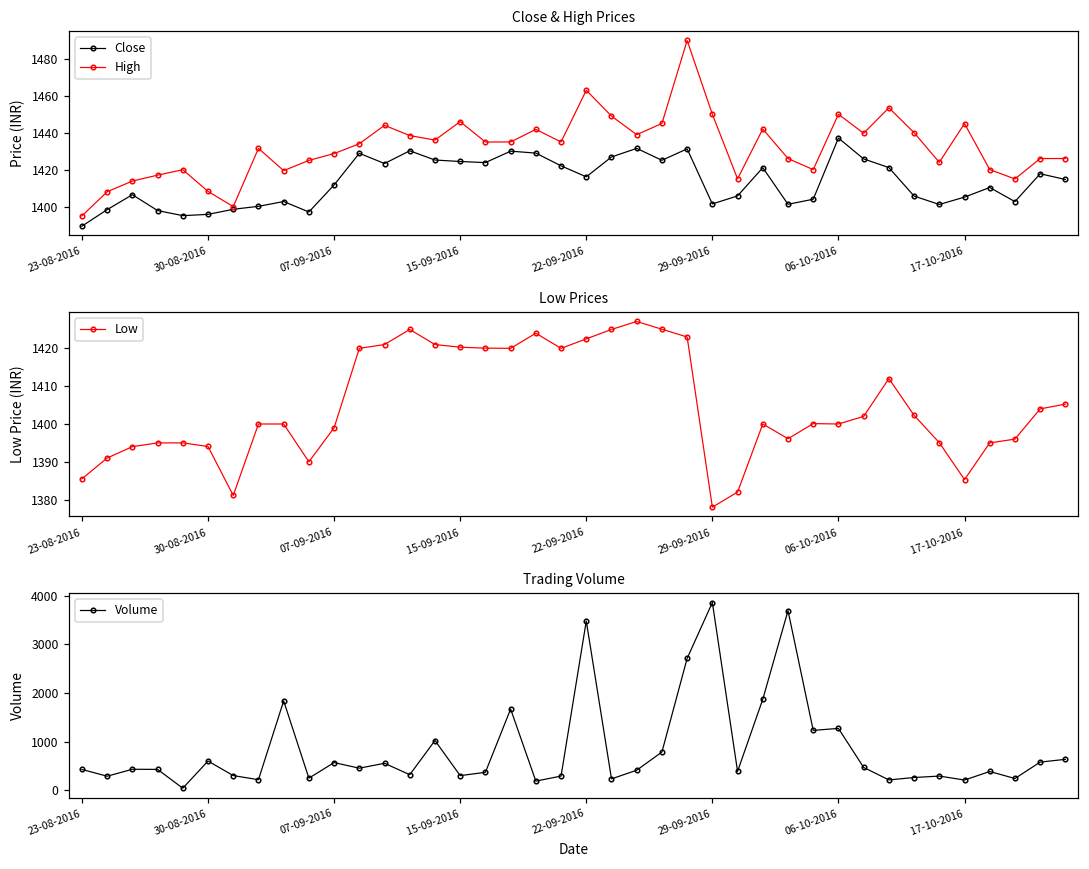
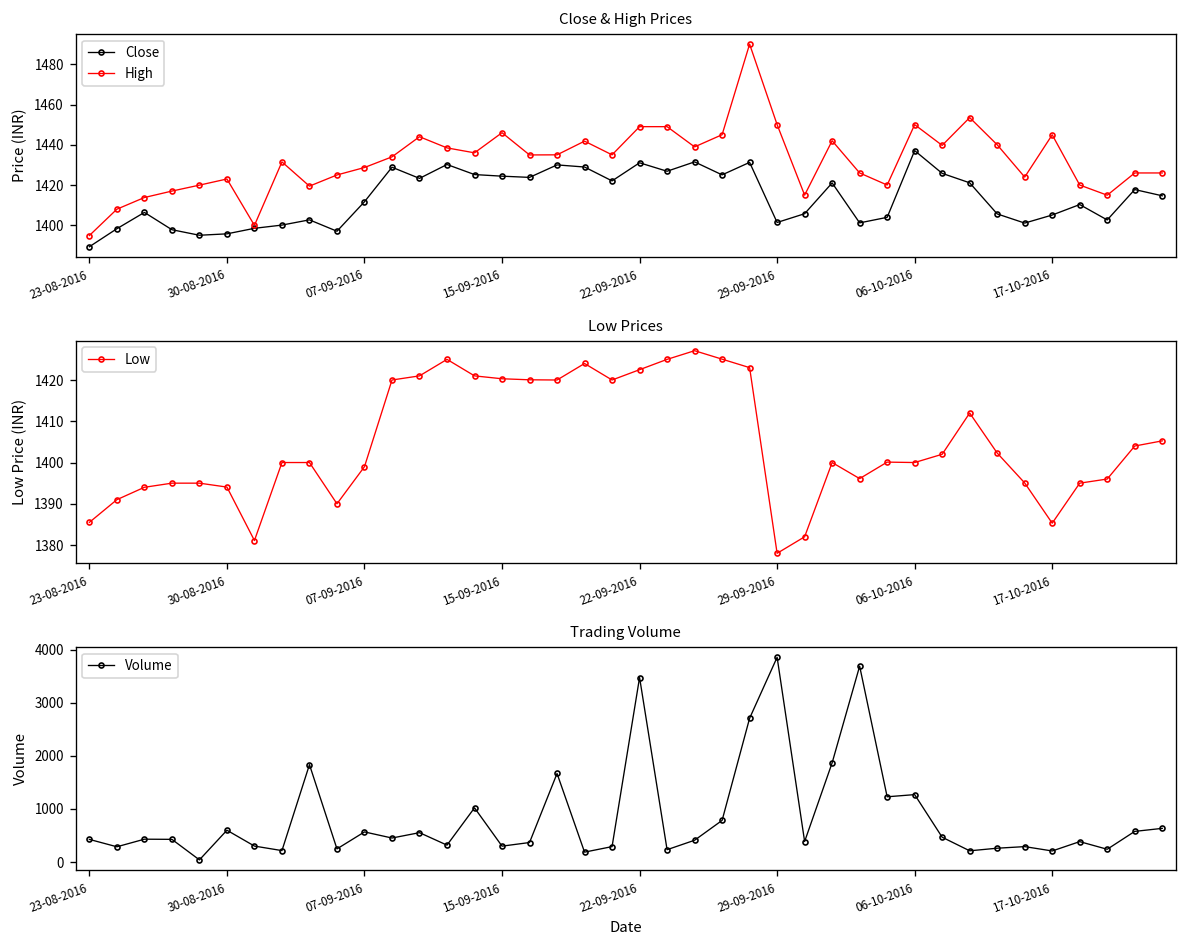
Close & High Prices, High, 30-08-2016: 1408 -> 1423
Close & High Prices, Close, 22-09-2016: 1416 -> 1431
Close & High Prices, High, 22-09-2016: 1463 -> 1449
